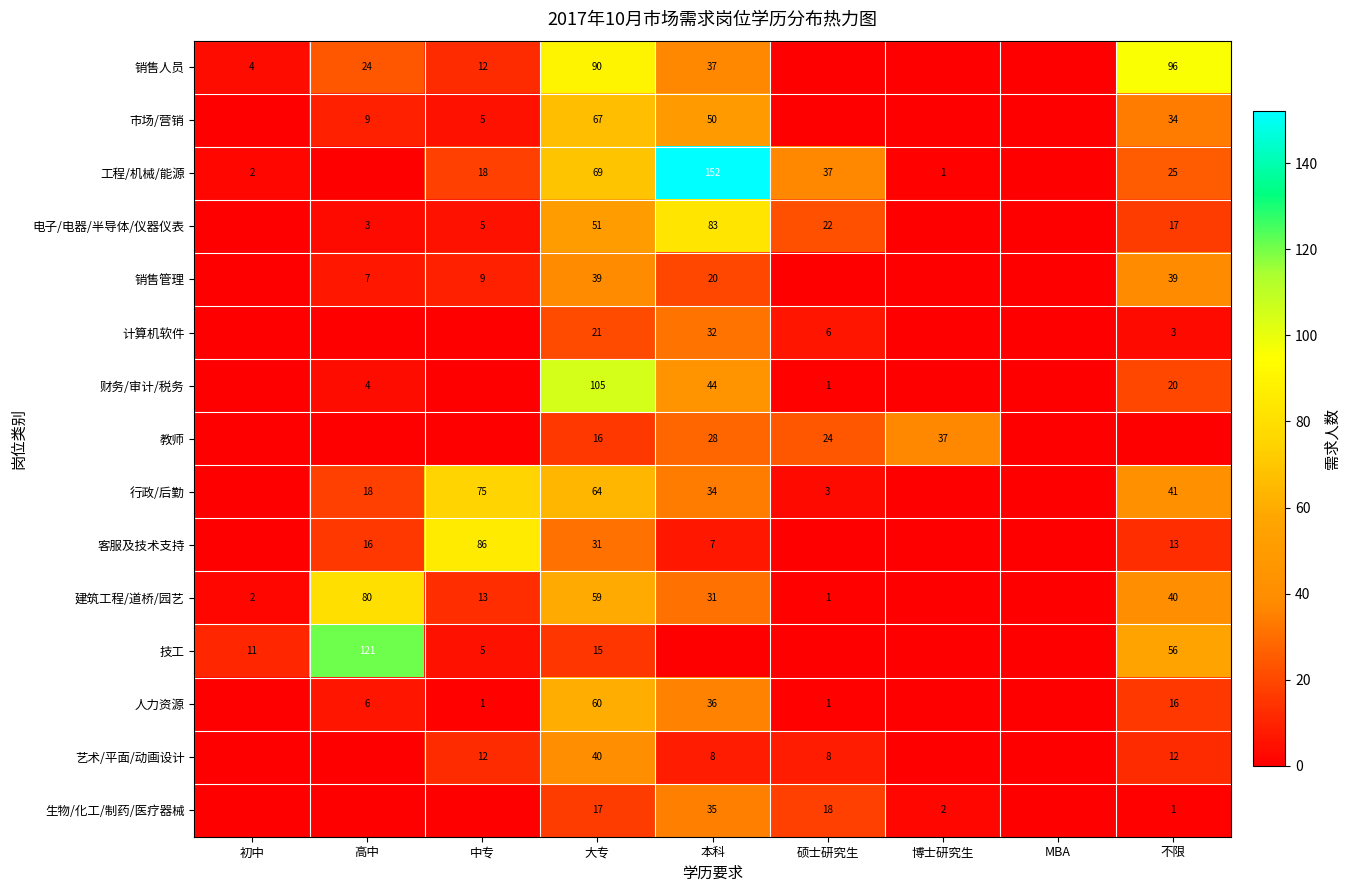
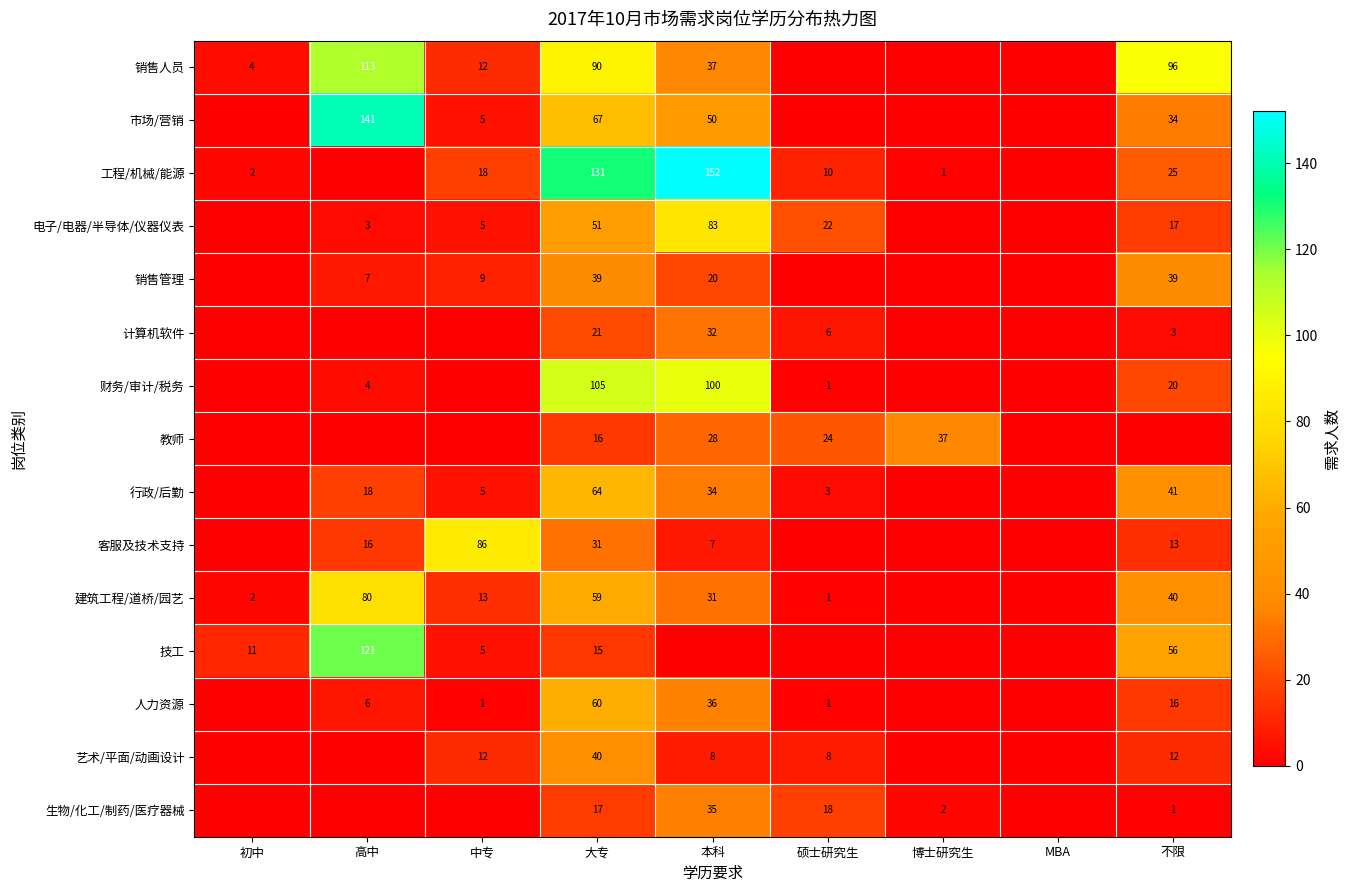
销售人员, 高中: 24 -> 113
市场/营销, 高中: 9 -> 141
工程/机械/能源, 大专: 69 -> 131
工程/机械/能源, 硕士研究生: 37 -> 10
财务/审计/税务, 本科: 44 -> 100
行政/后勤, 中专: 75 -> 5
